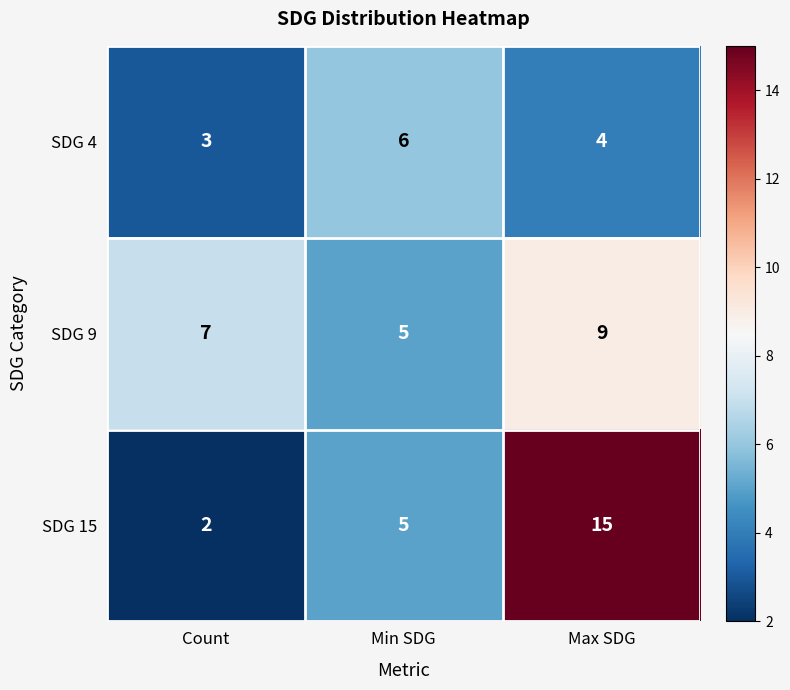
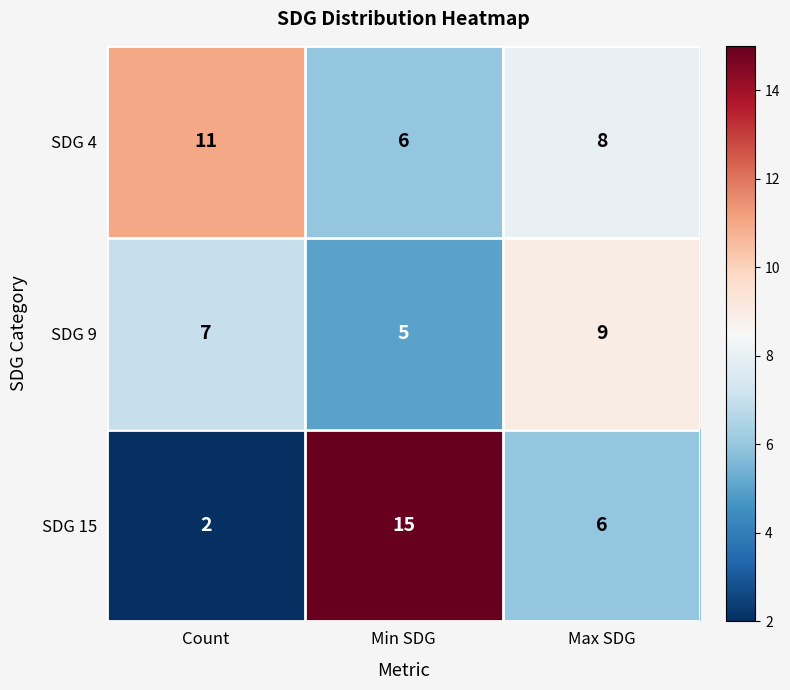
SDG 4, Count: 3 -> 11
SDG 4, Max SDG: 4 -> 8
SDG 15, Min SDG: 5 -> 15
SDG 15, Max SDG: 15 -> 6
